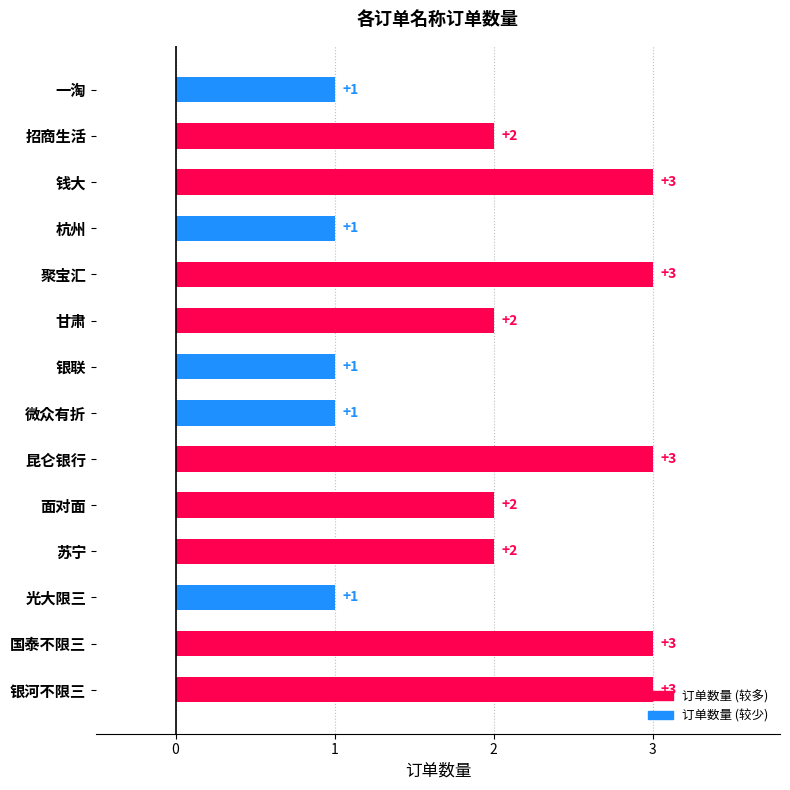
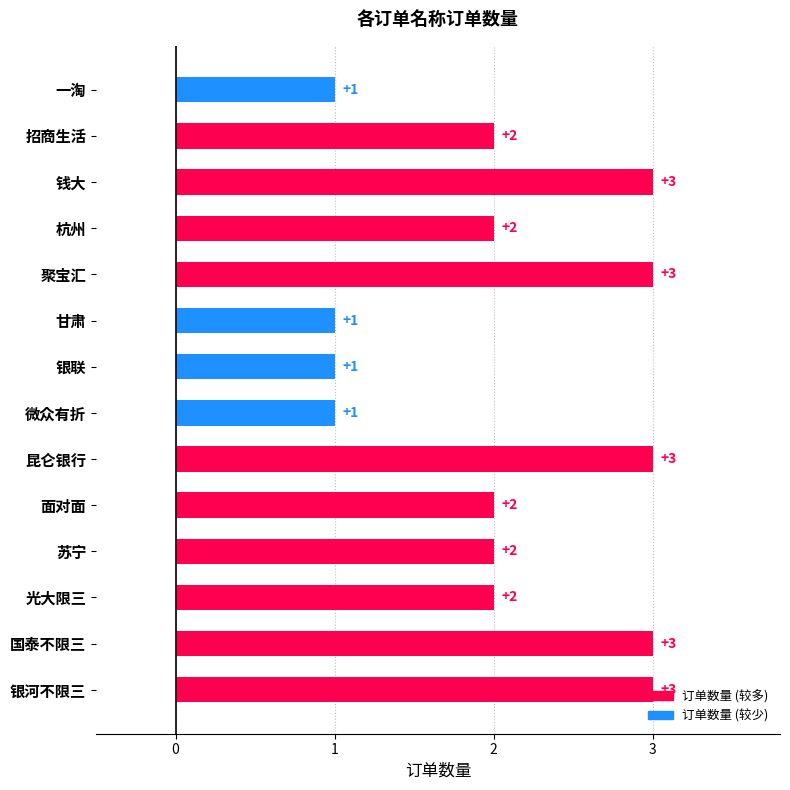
杭州: +1 -> +2
甘肃: +2 -> +1
光大限三: +1 -> +2
